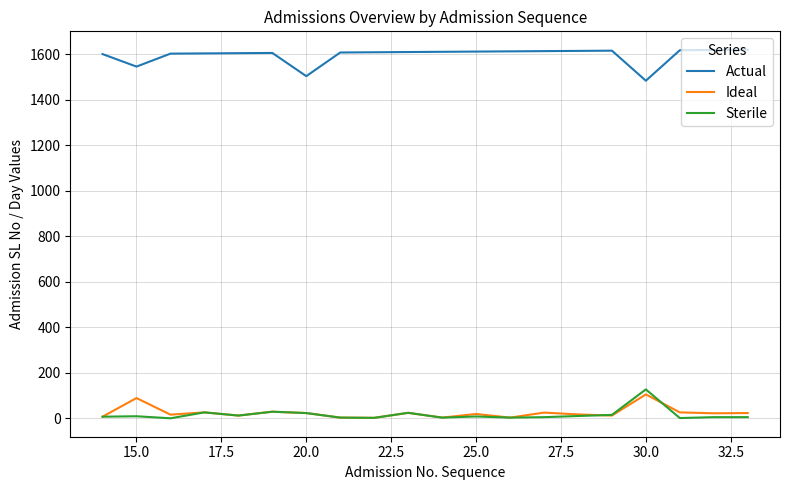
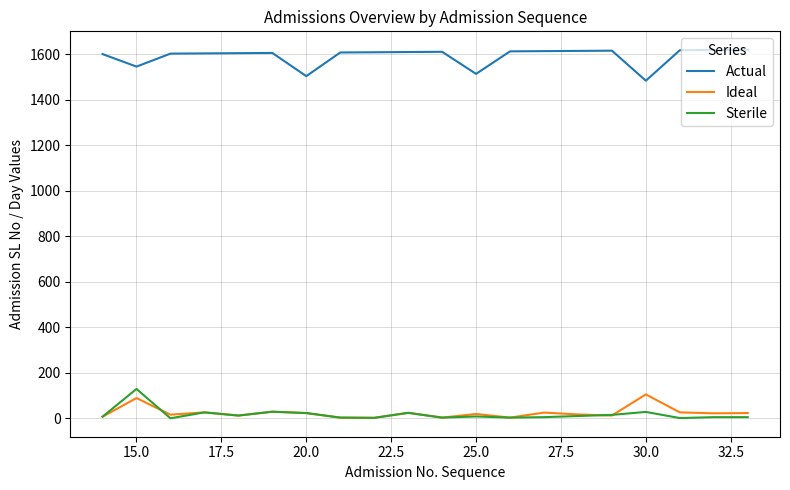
Sterile, 15.0: 10 -> 130
Actual, 25.0: 1610 -> 1510
Sterile, 30.0: 130 -> 30
